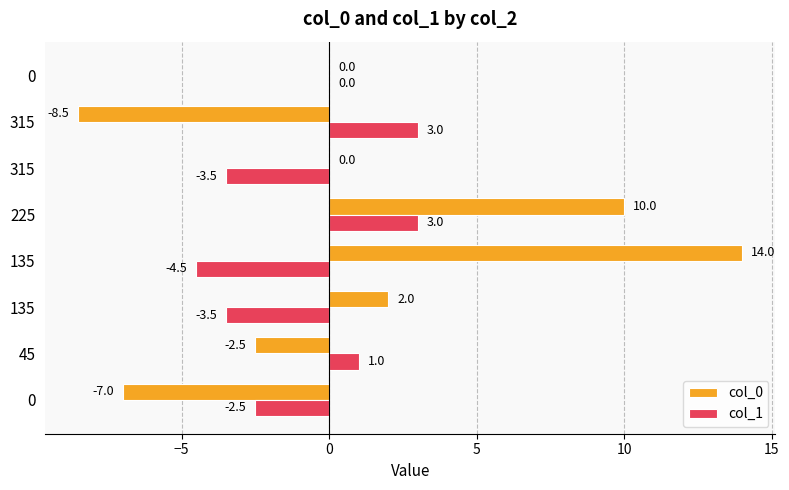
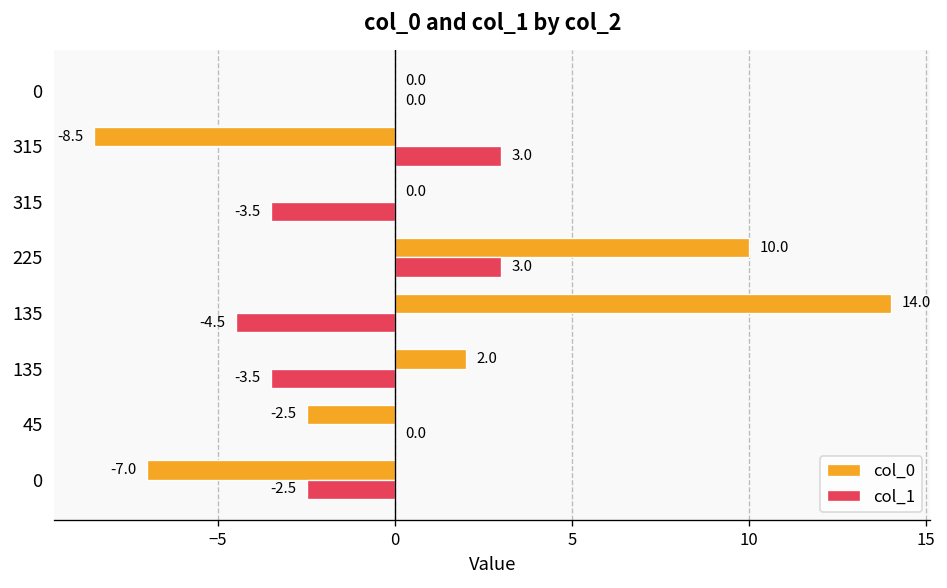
col_1, 45: 1.0 -> 0.0
